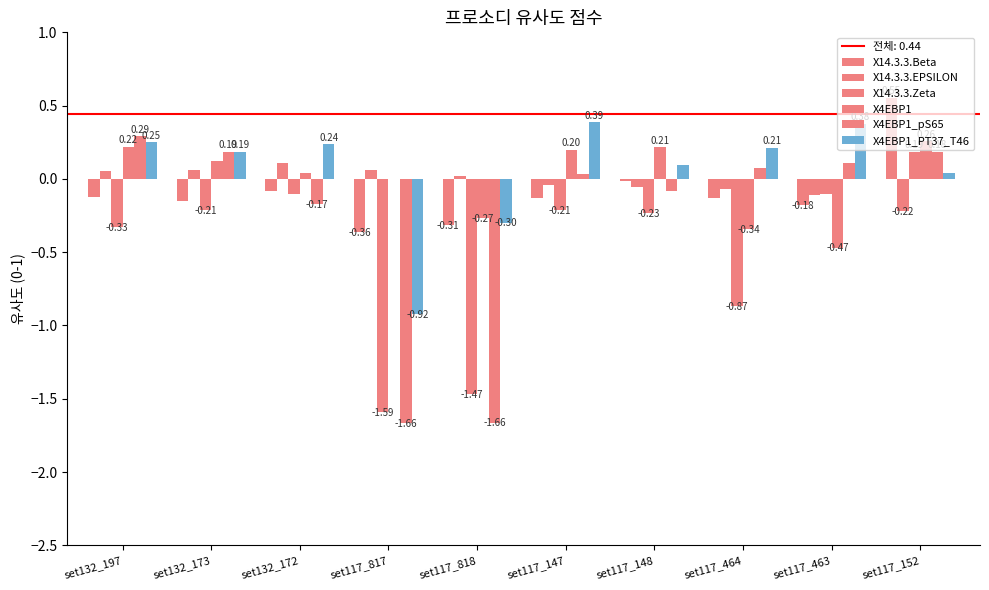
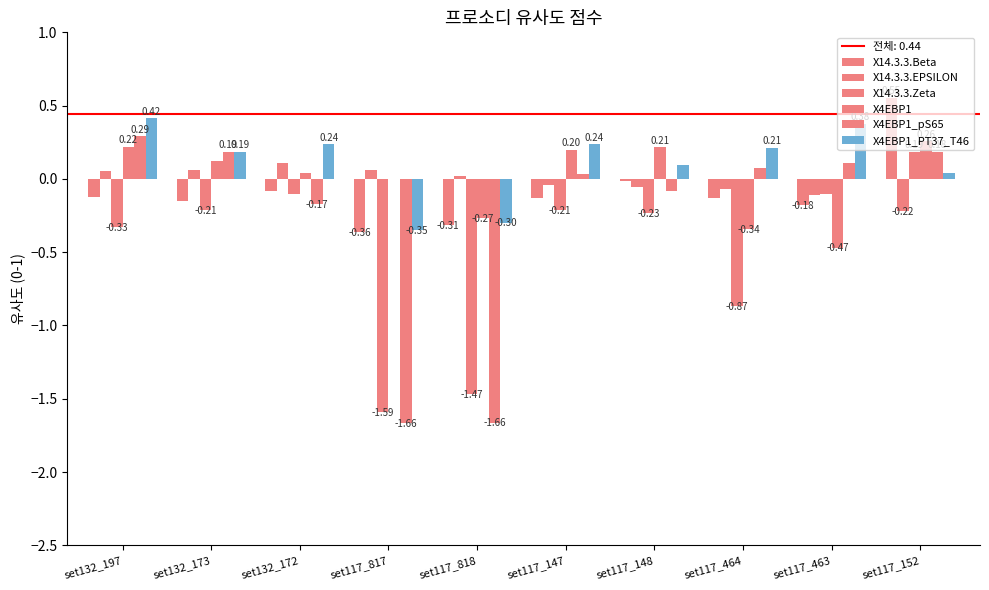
X4EBP1_PT37_T46, set132_197: 0.25 -> 0.42
X4EBP1_PT37_T46, set117_817: -0.92 -> -0.35
X4EBP1_PT37_T46, set117_147: 0.39 -> 0.24
